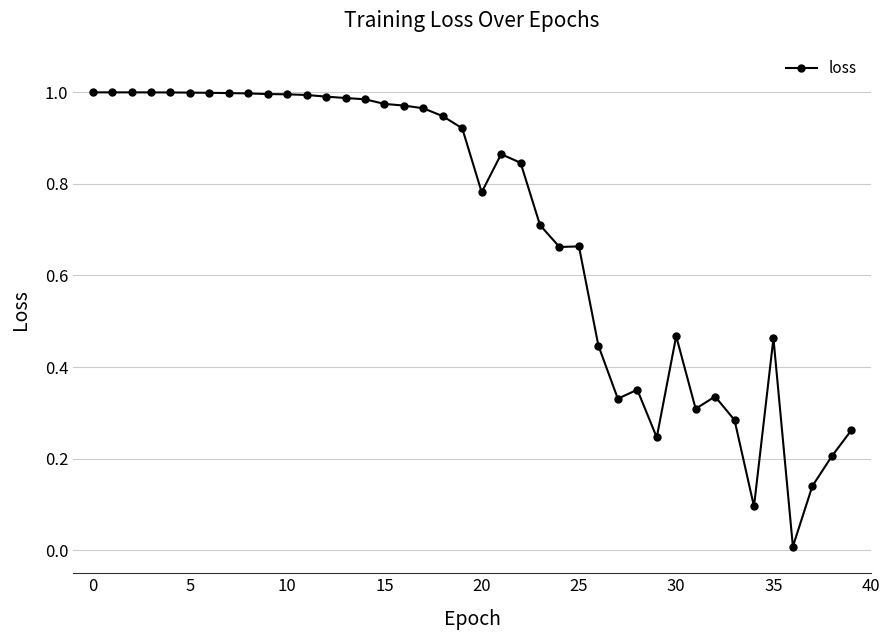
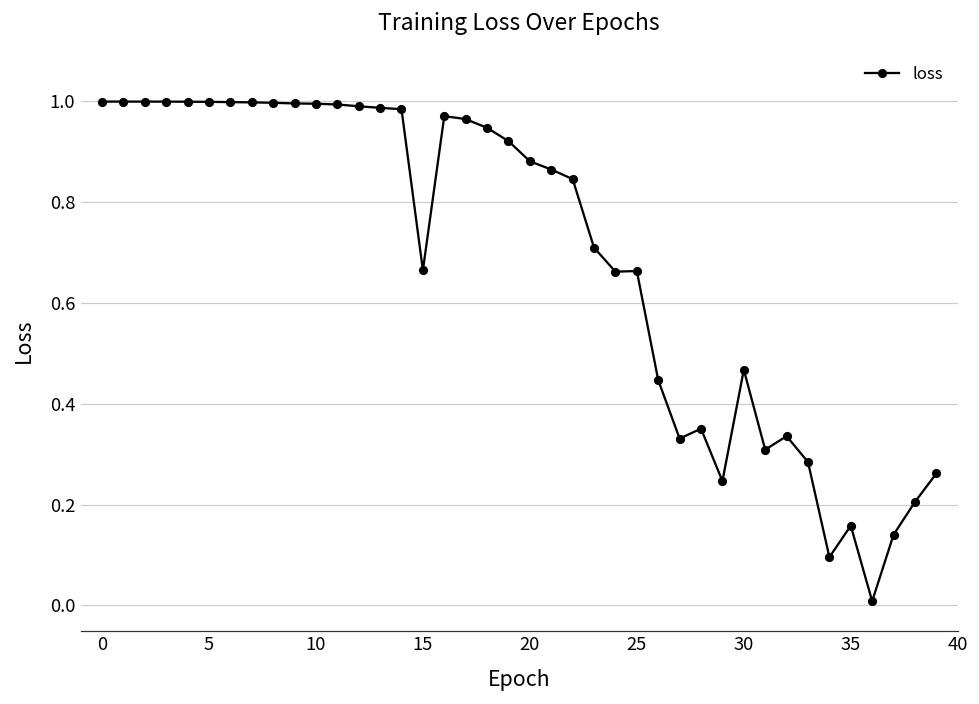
15: 0.97 -> 0.67
20: 0.78 -> 0.88
35: 0.46 -> 0.16
